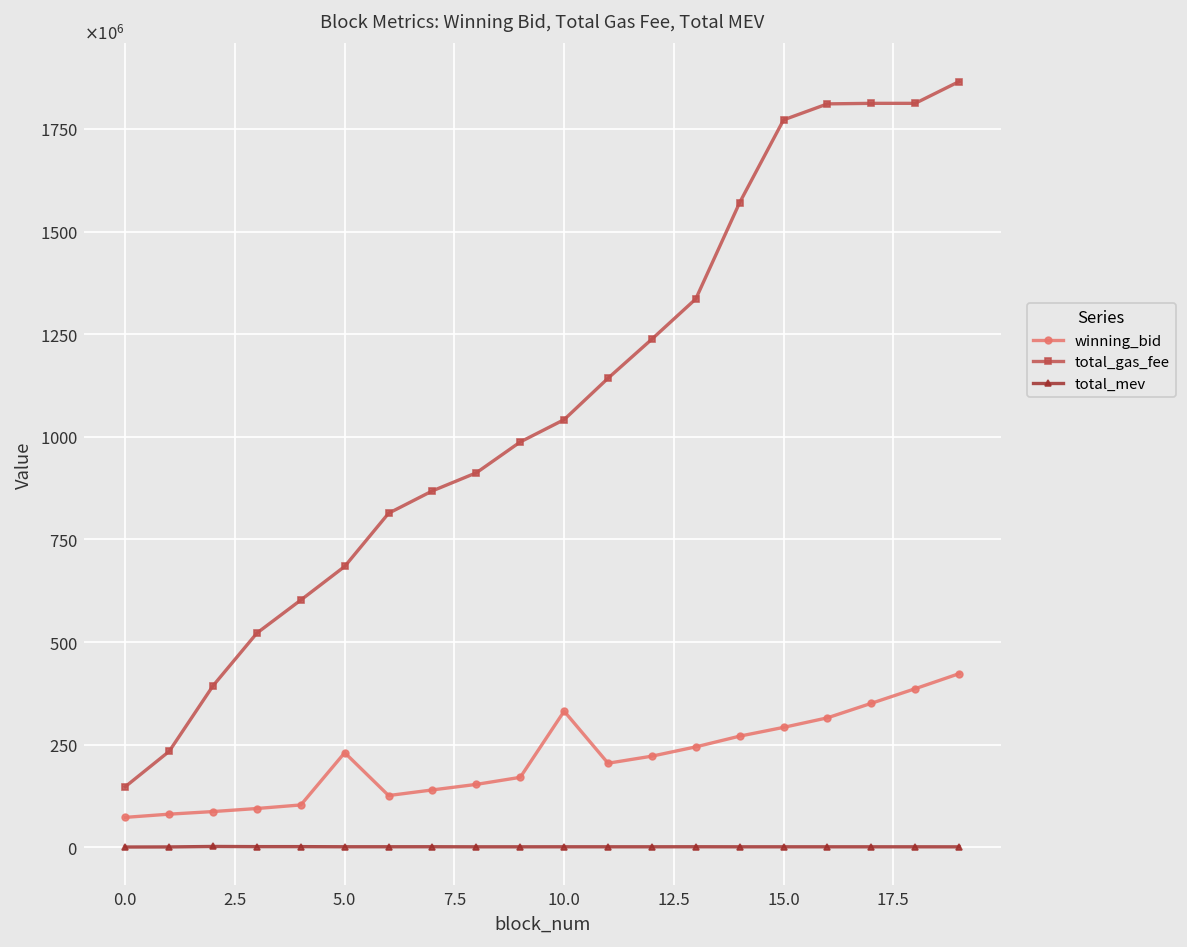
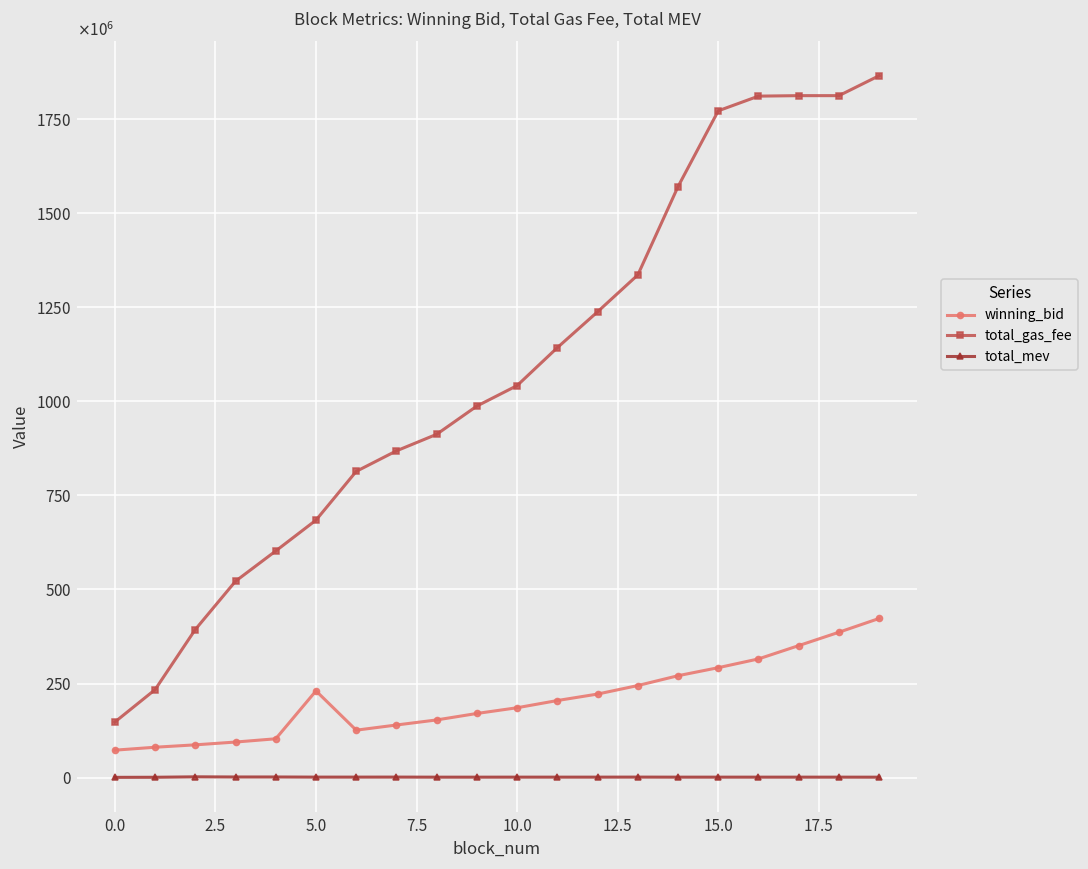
winning_bid, 10.0: 330000000 -> 190000000
